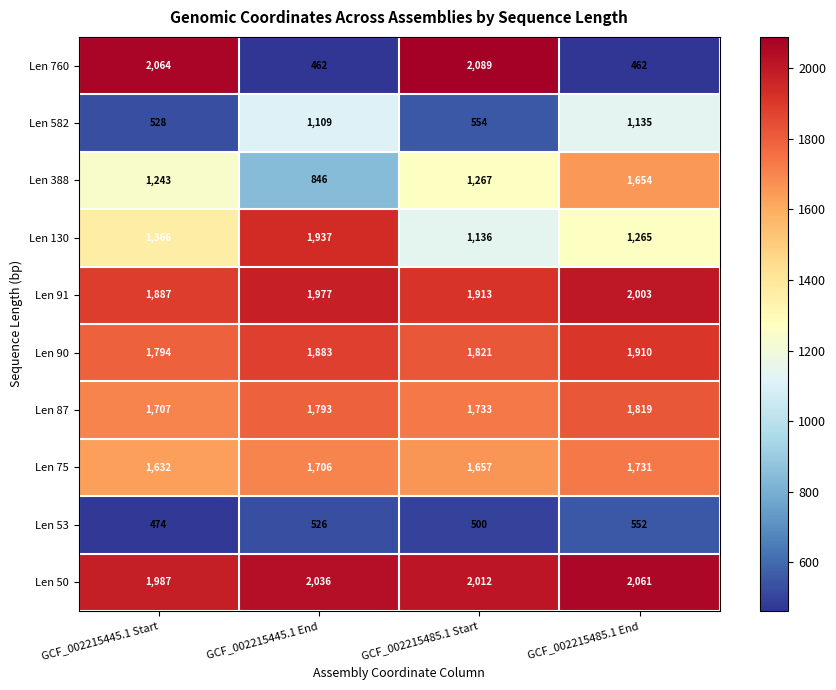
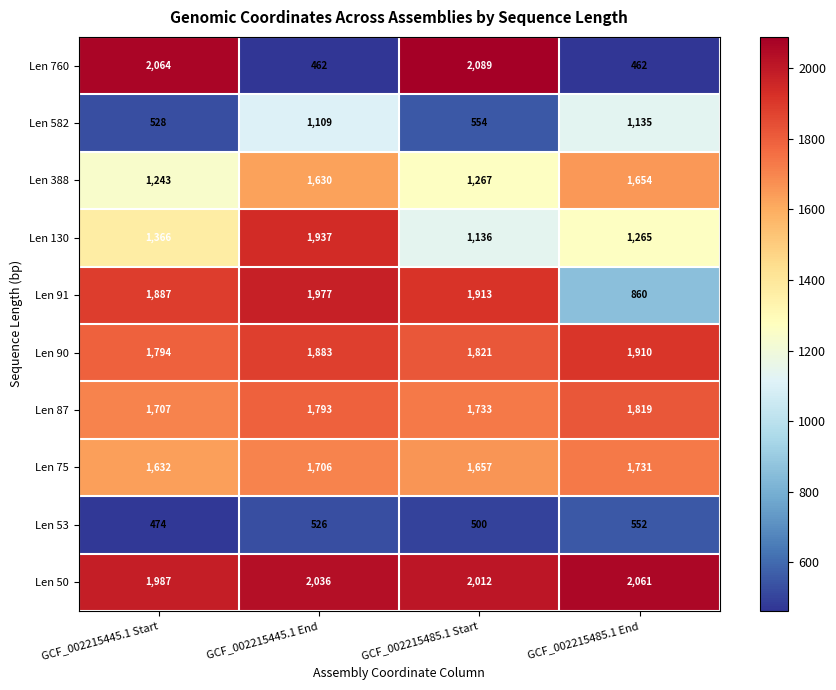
Len 388, GCF_002215445.1 End: 846 -> 1,630
Len 91, GCF_002215485.1 End: 2,003 -> 860
